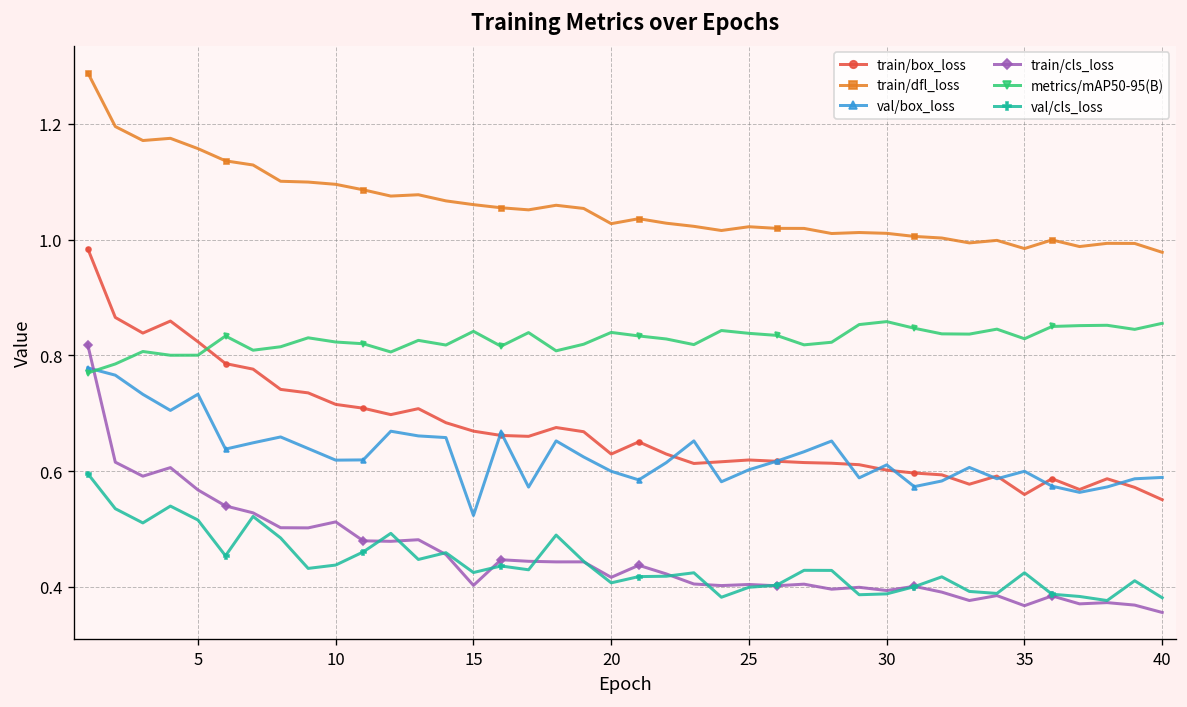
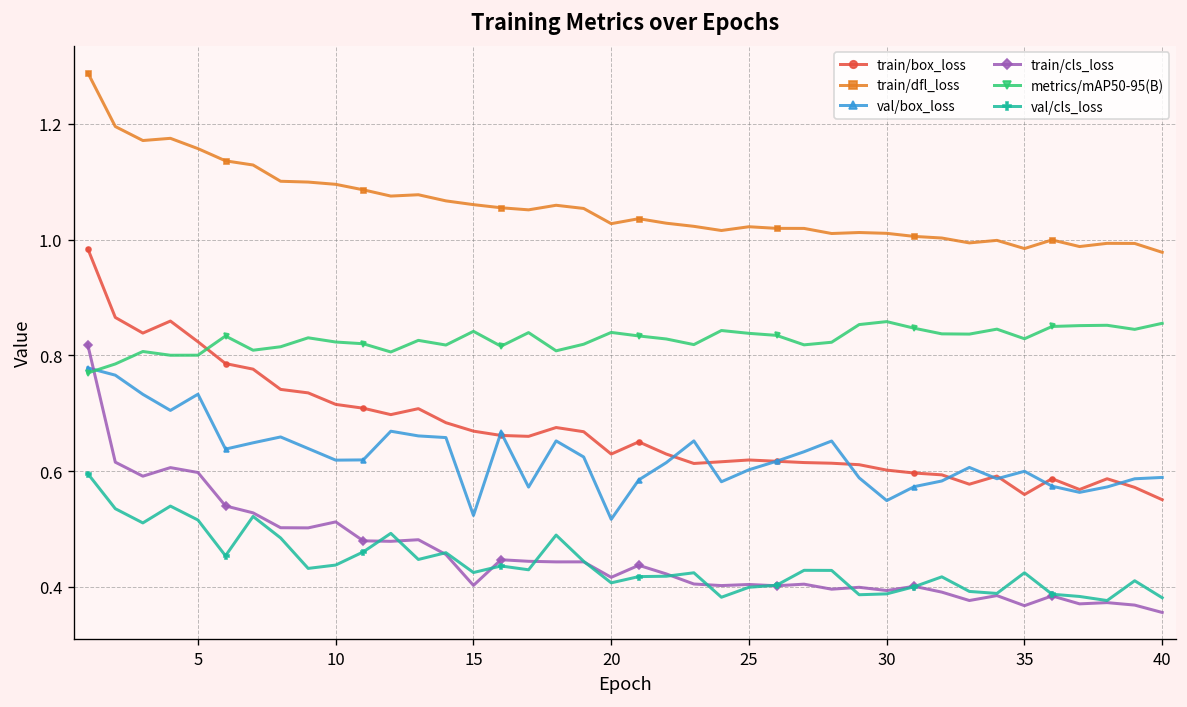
train/cls_loss, 5: 0.57 -> 0.60
val/box_loss, 20: 0.60 -> 0.52
val/box_loss, 30: 0.61 -> 0.55
